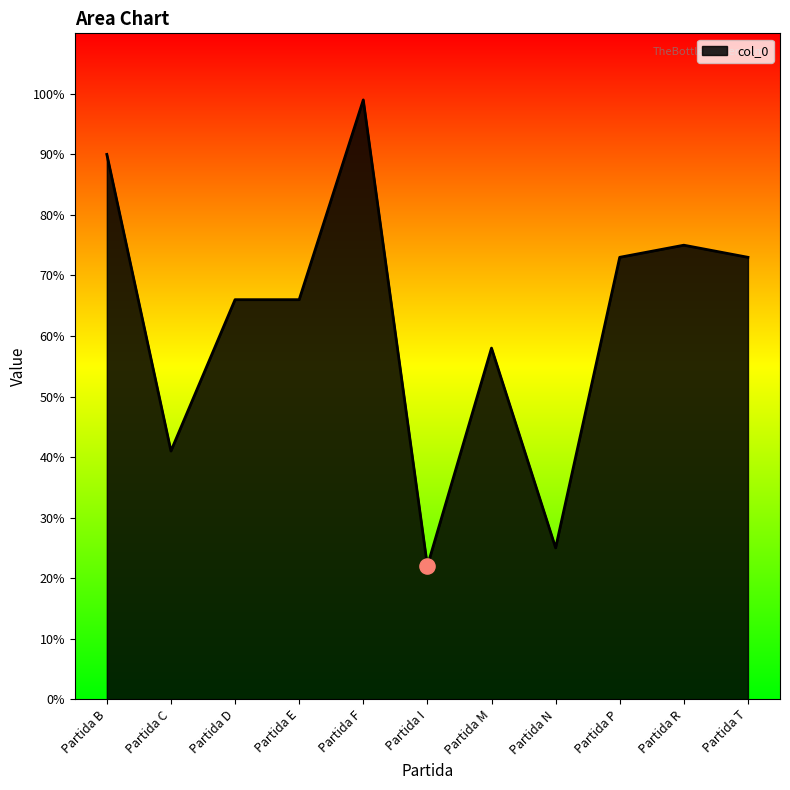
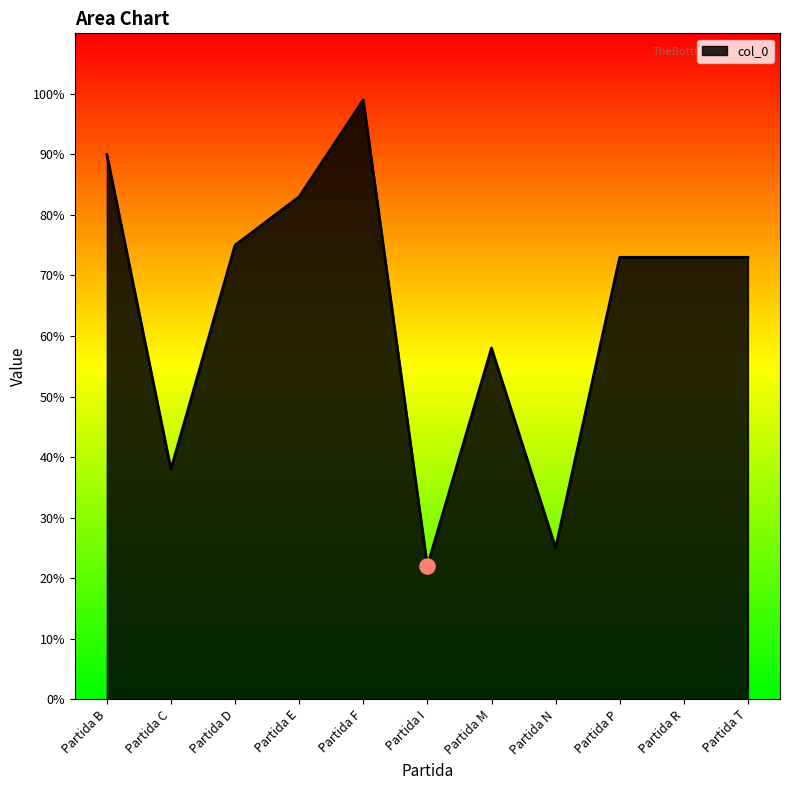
col_0, Partida C: 41% -> 38%
col_0, Partida D: 66% -> 75%
col_0, Partida E: 66% -> 83%
col_0, Partida R: 75% -> 73%
